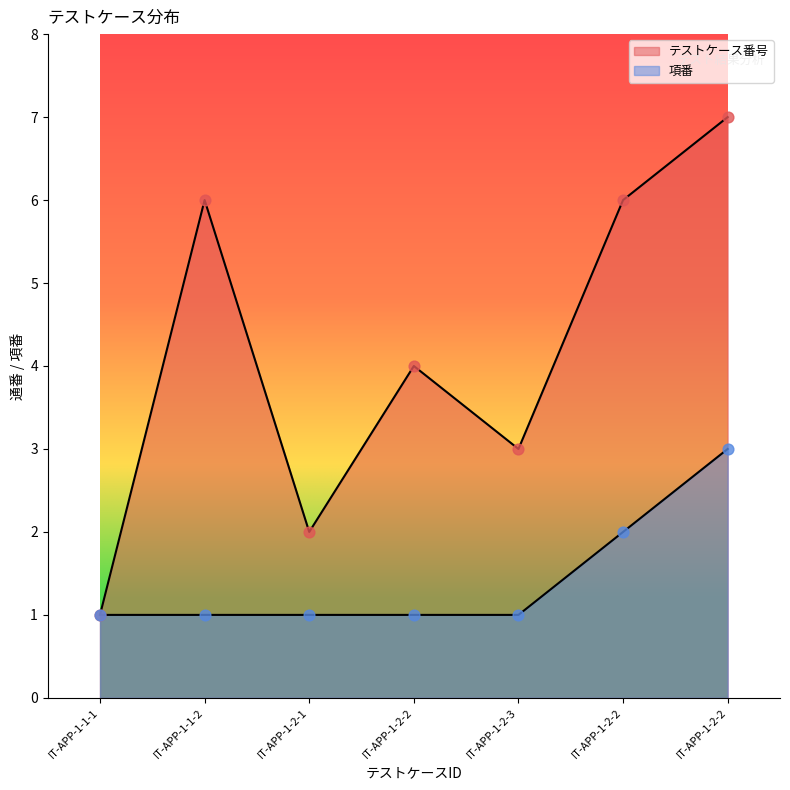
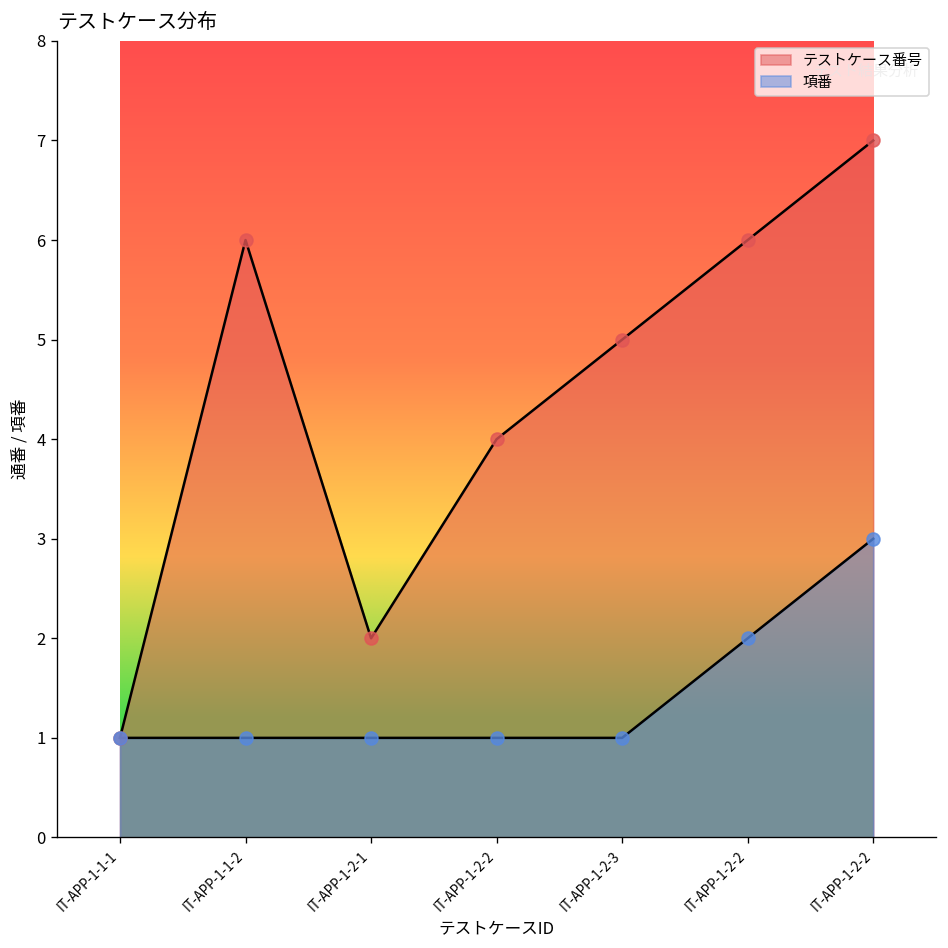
テストケース番号, IT-APP-1-2-3: 3 -> 5
